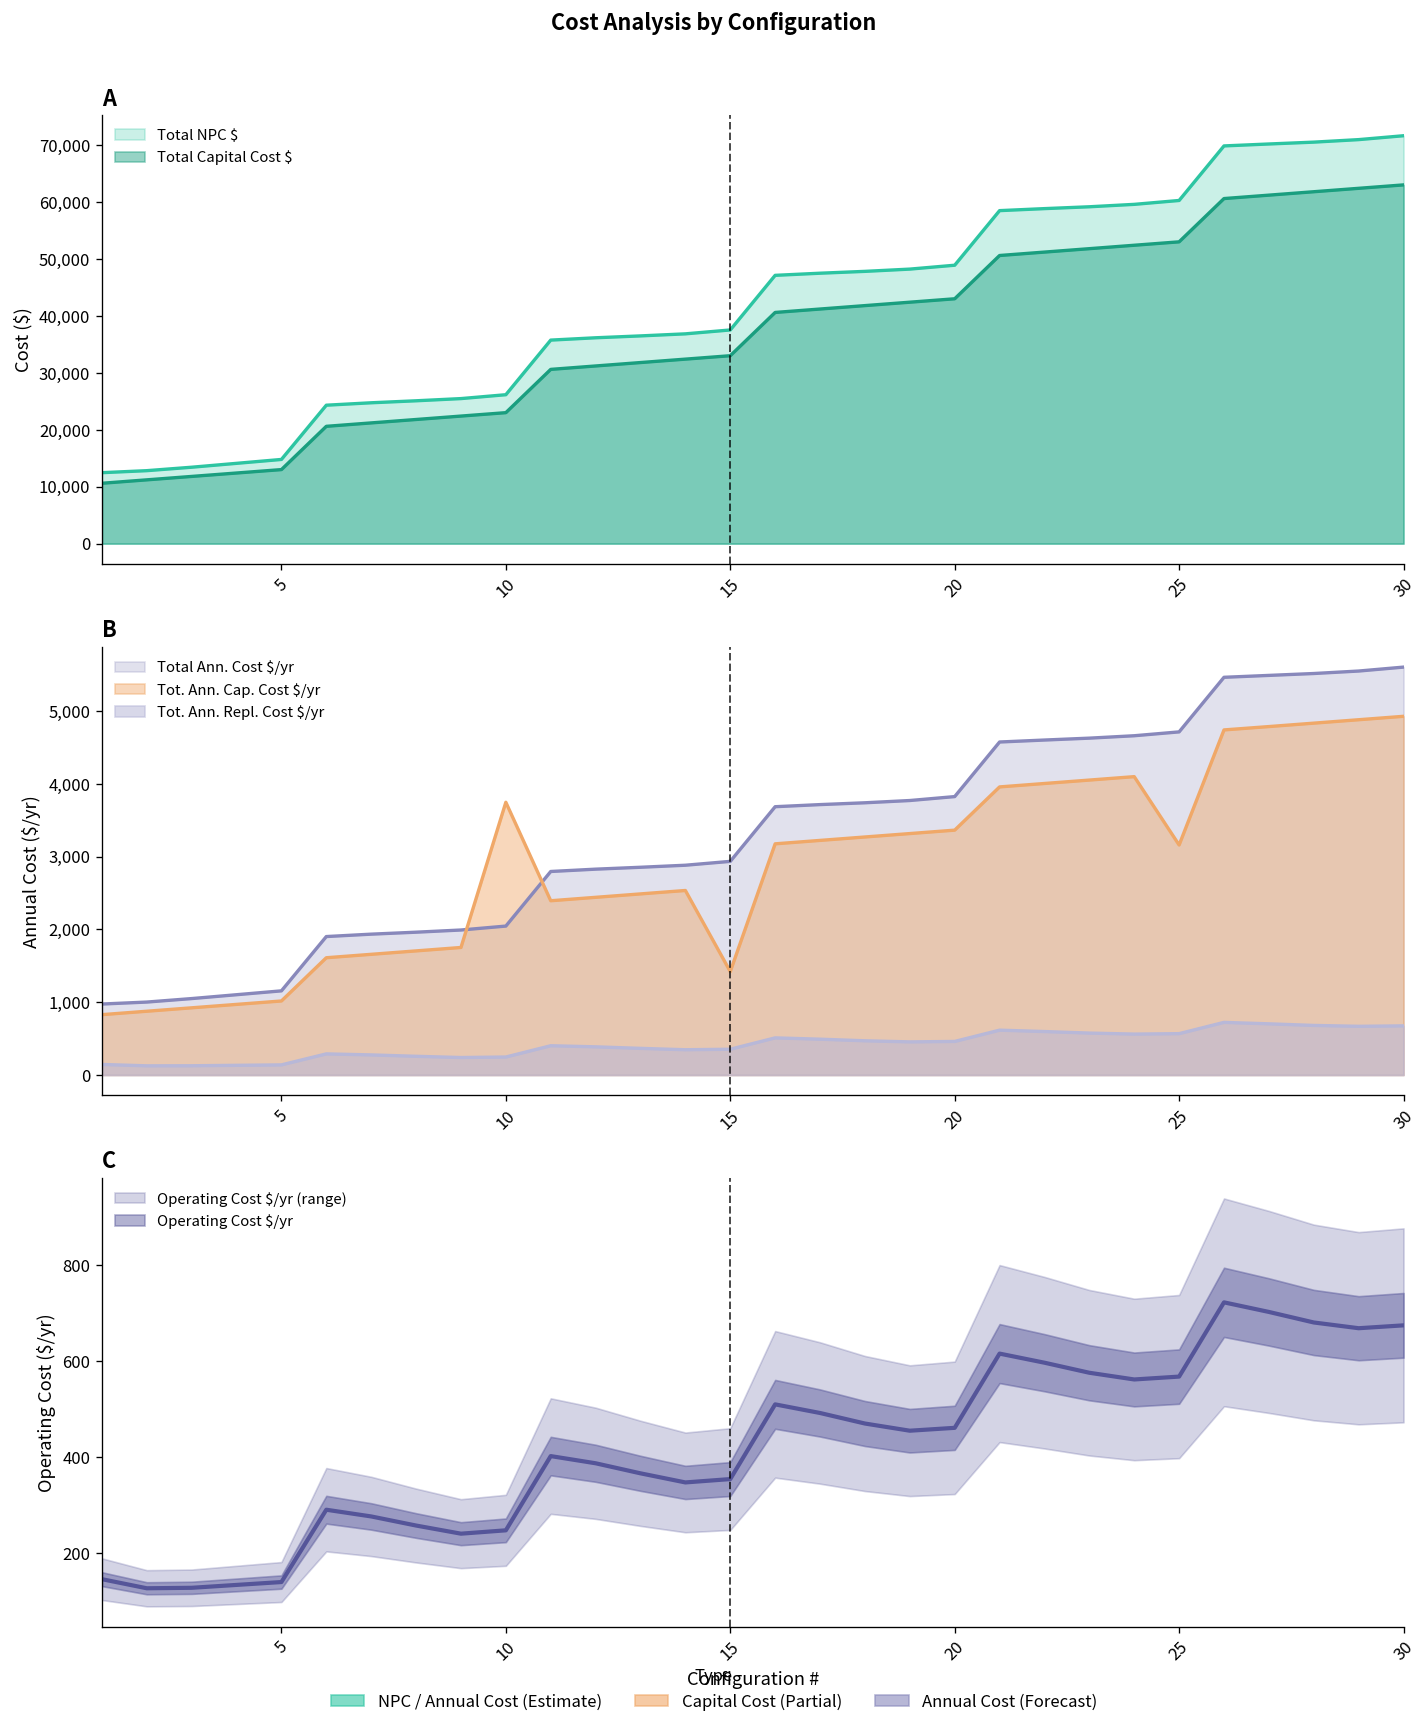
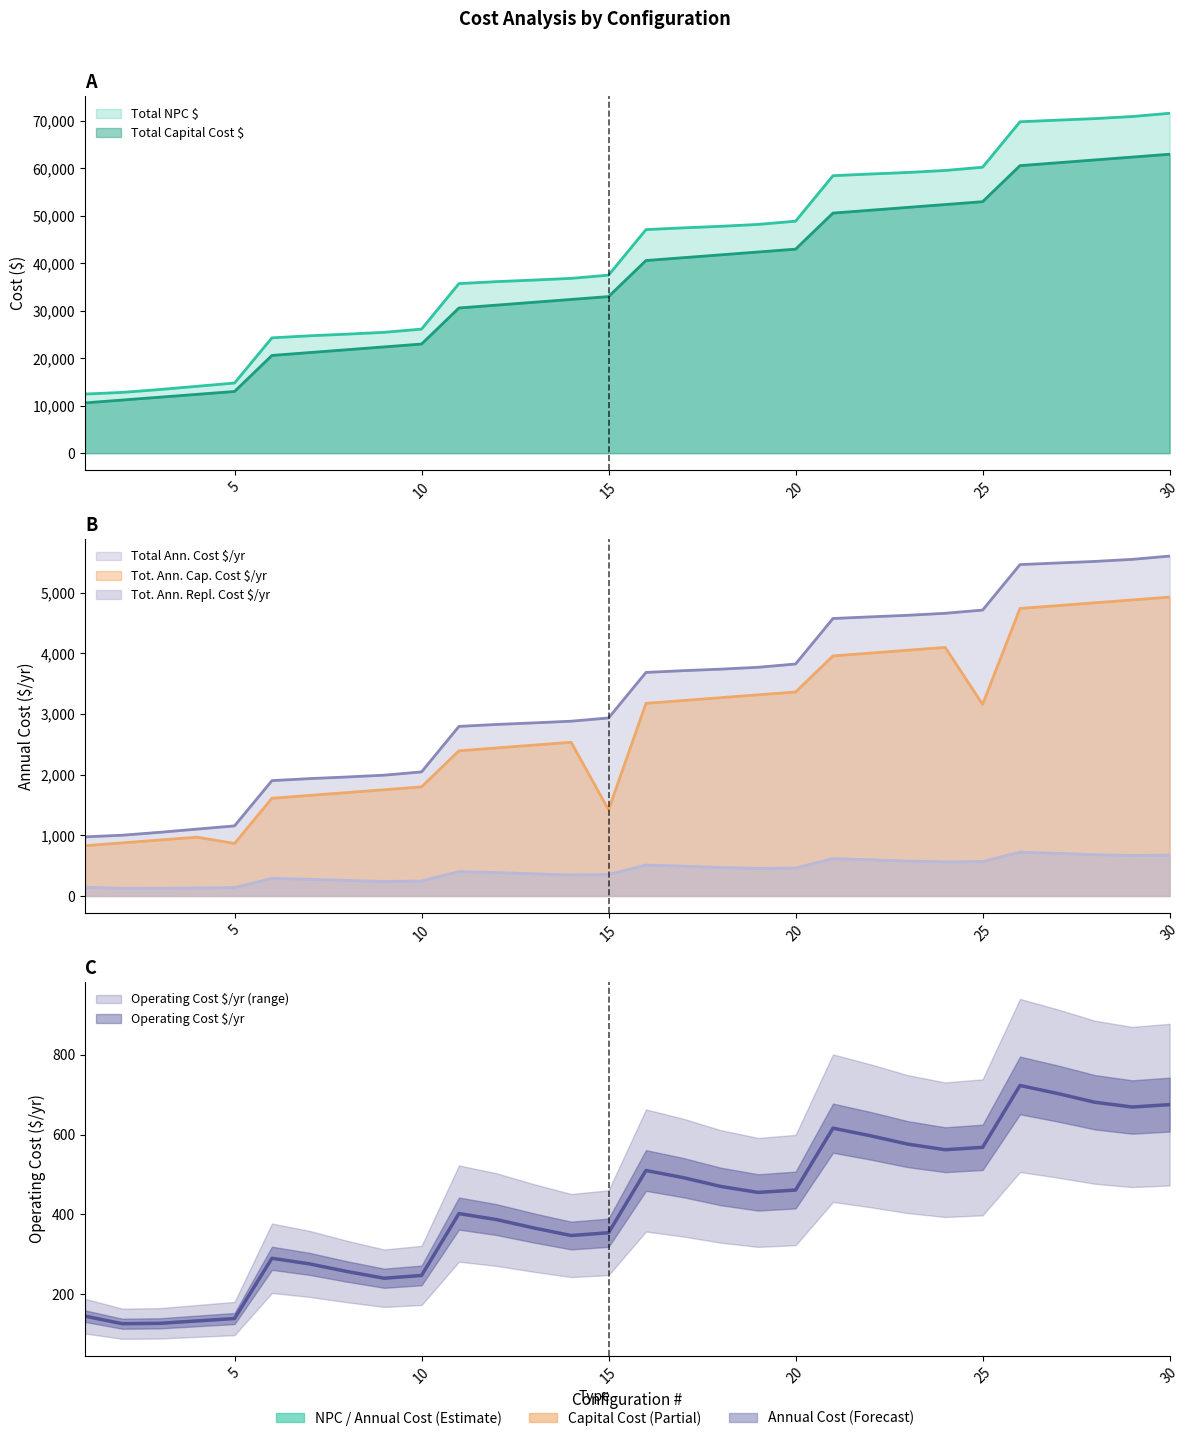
B, Tot. Ann. Cap. Cost $/yr, 5: 1,000 -> 900
B, Tot. Ann. Cap. Cost $/yr, 10: 3,700 -> 1,800
